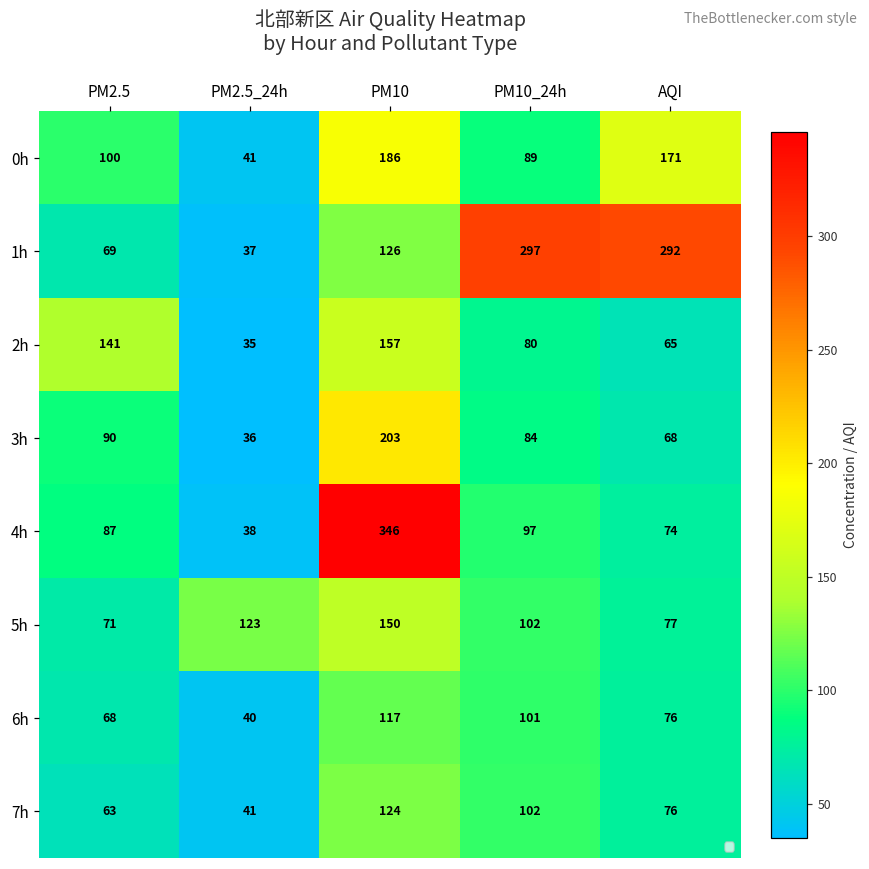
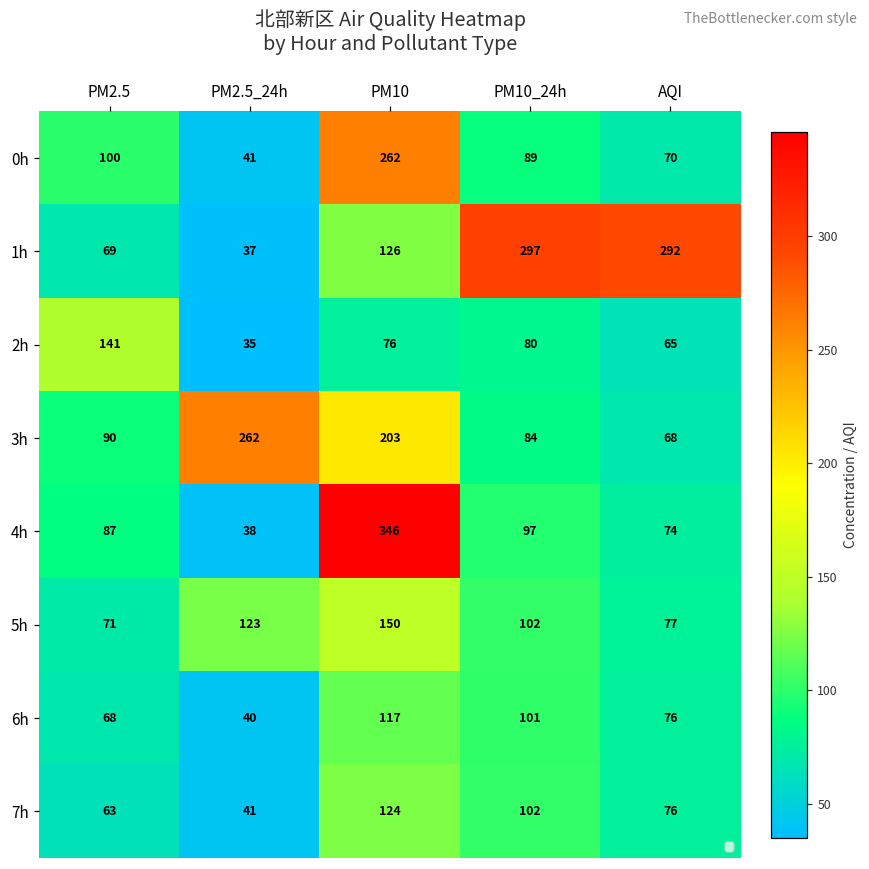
0h, PM10: 186 -> 262
0h, AQI: 171 -> 70
2h, PM10: 157 -> 76
3h, PM2.5_24h: 36 -> 262
